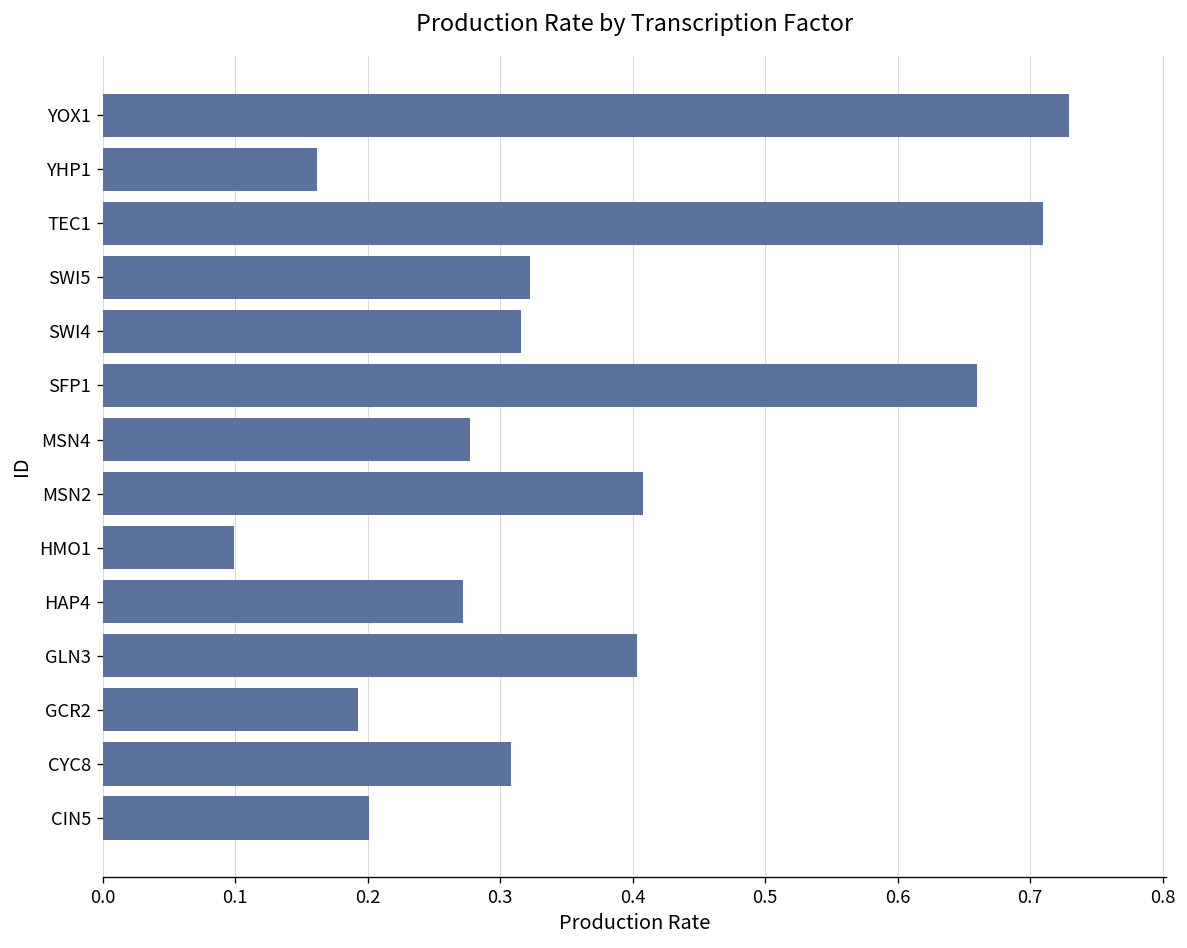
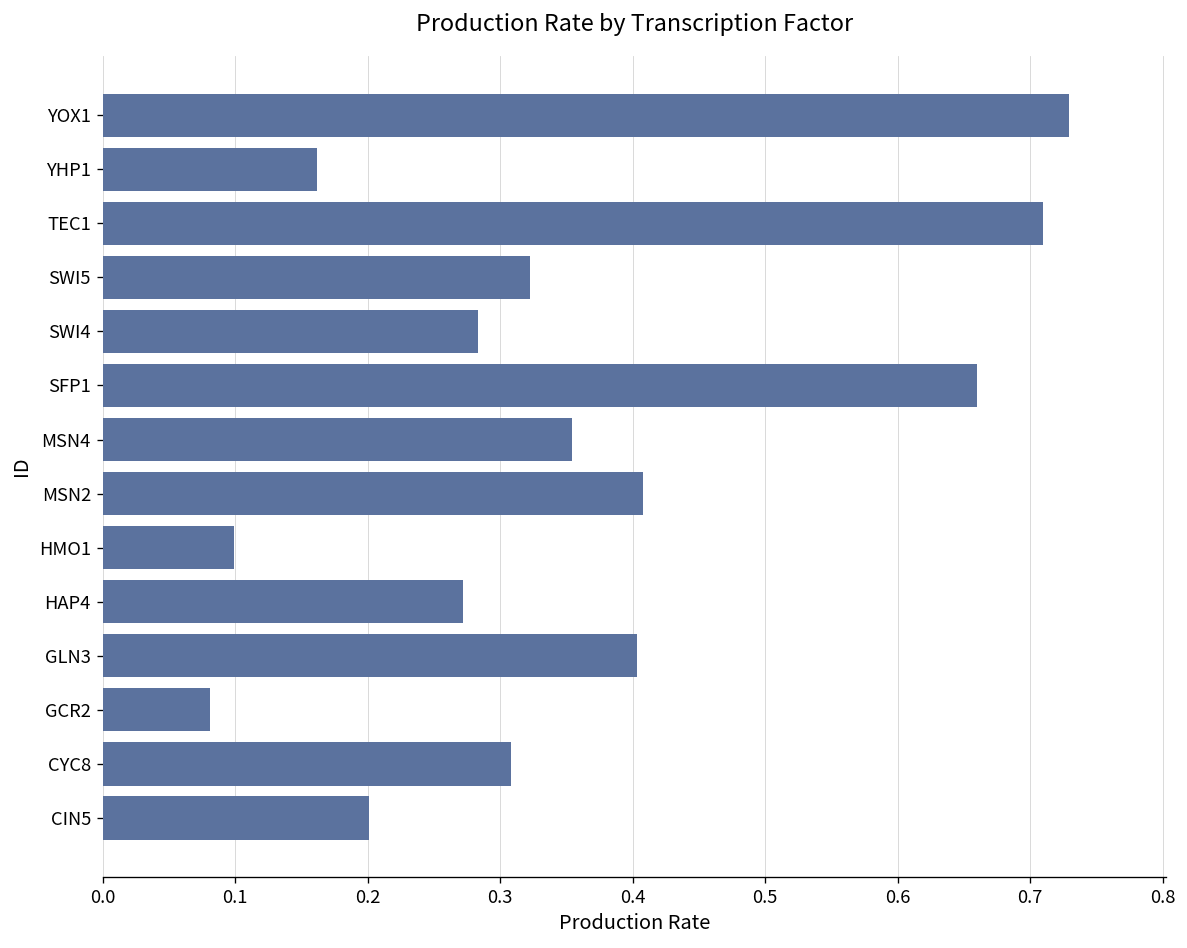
SWI4: 0.316 -> 0.283
MSN4: 0.277 -> 0.354
GCR2: 0.193 -> 0.081
